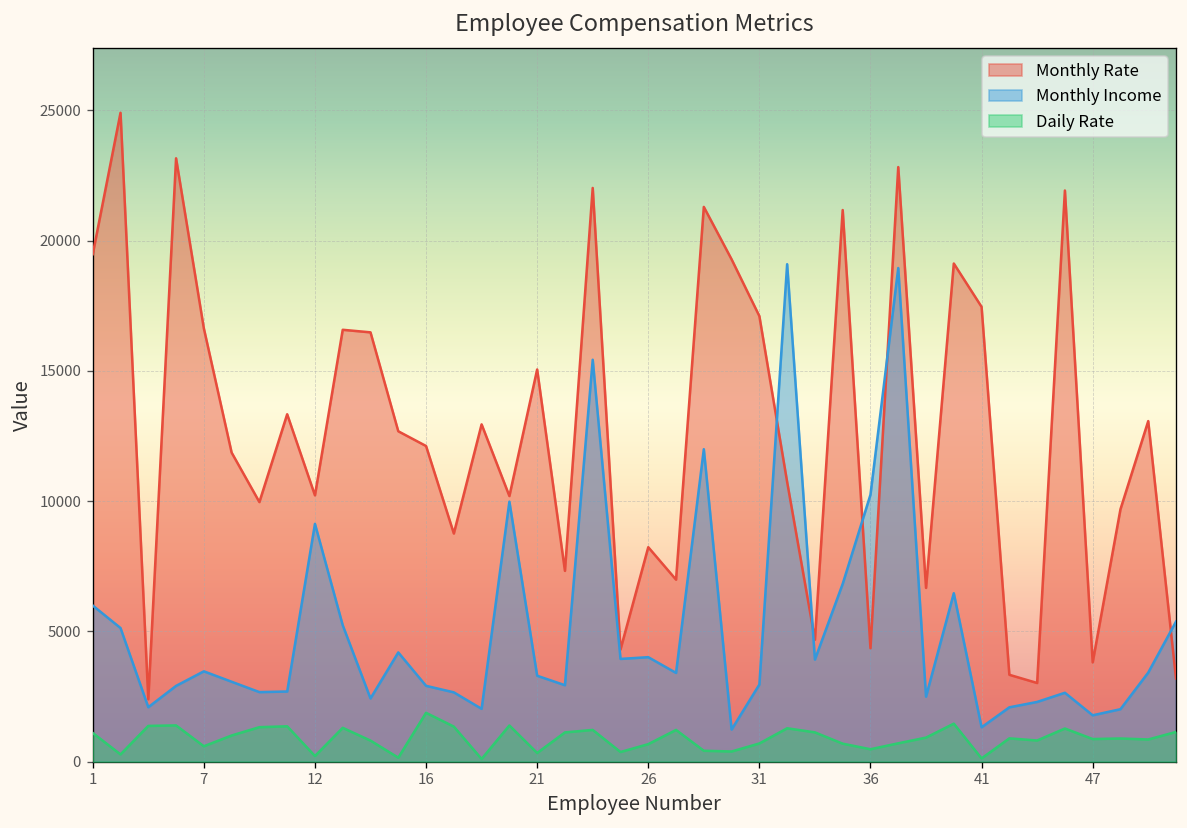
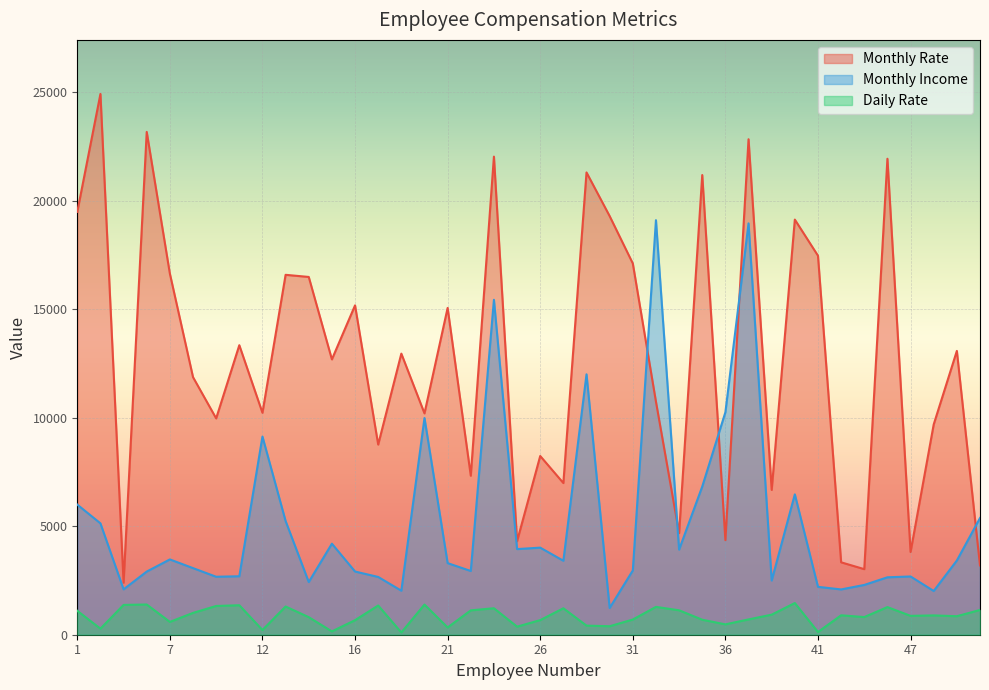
Monthly Rate, 16: 12100 -> 15200
Daily Rate, 16: 1900 -> 700
Monthly Income, 41: 1300 -> 2200
Monthly Income, 47: 1800 -> 2700
